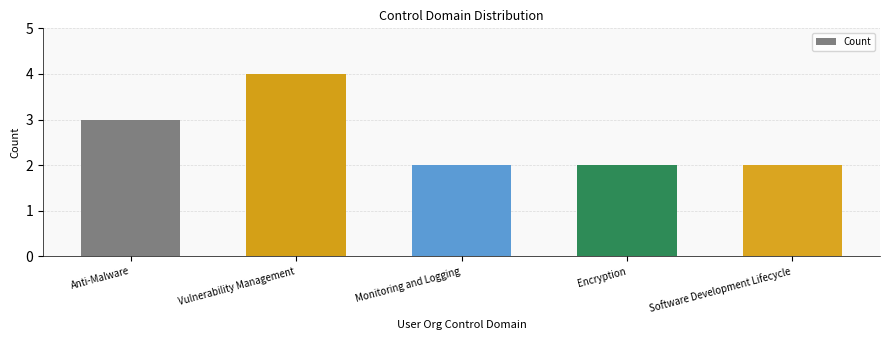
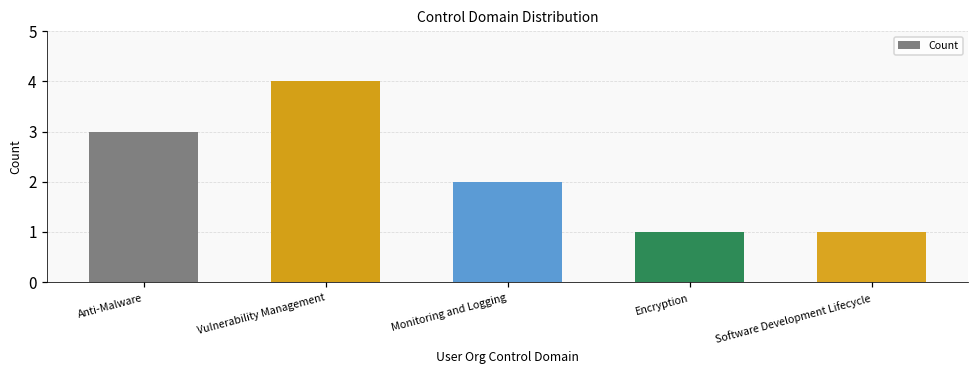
Encryption: 2 -> 1
Software Development Lifecycle: 2 -> 1
